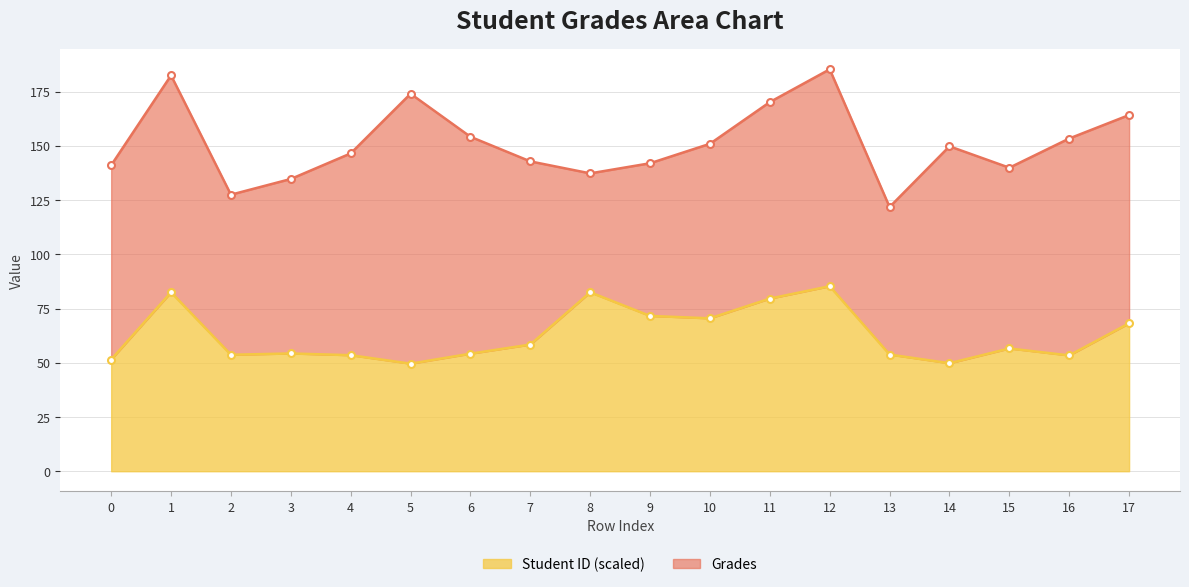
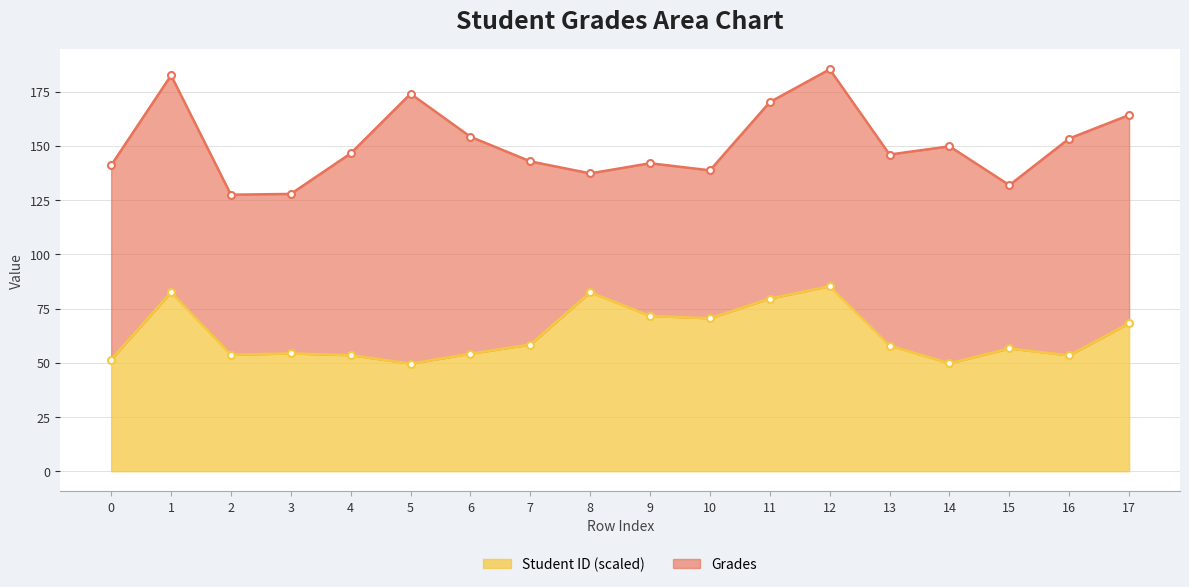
Grades, 3: 80 -> 74
Grades, 10: 80 -> 68
Student ID (scaled), 13: 54 -> 58
Grades, 13: 68 -> 88
Grades, 15: 83 -> 75
